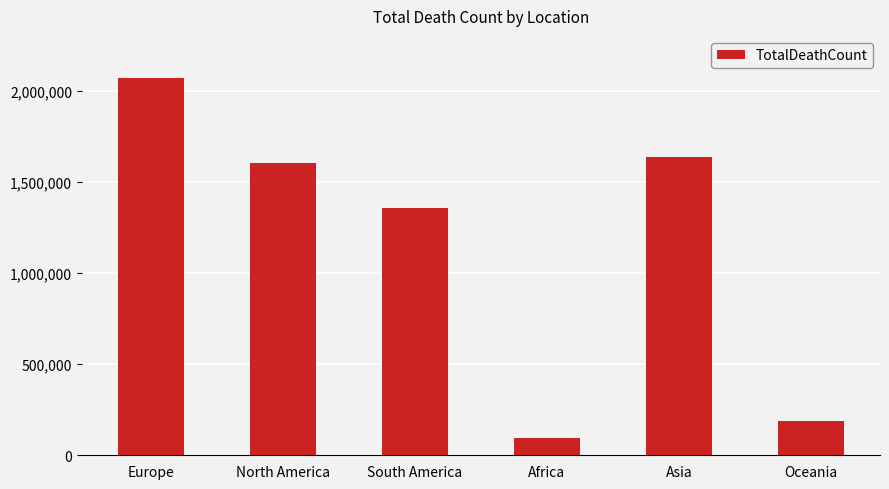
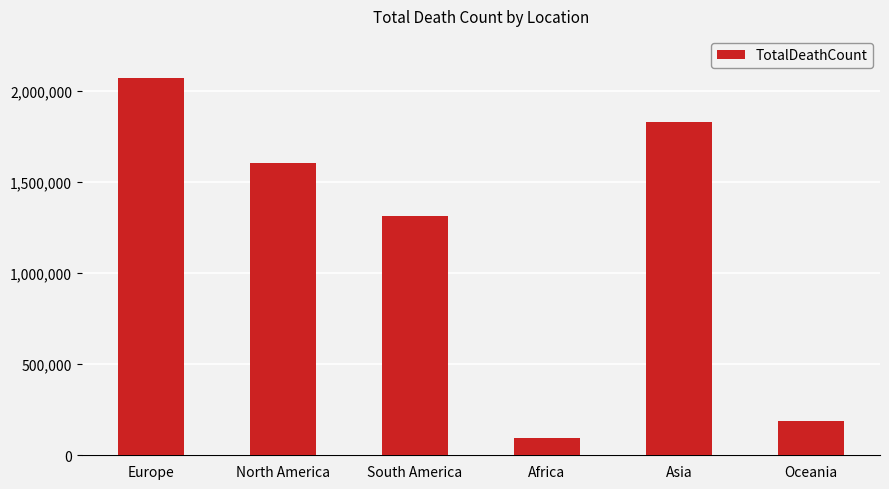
South America: 1,360,000 -> 1,310,000
Asia: 1,630,000 -> 1,830,000
